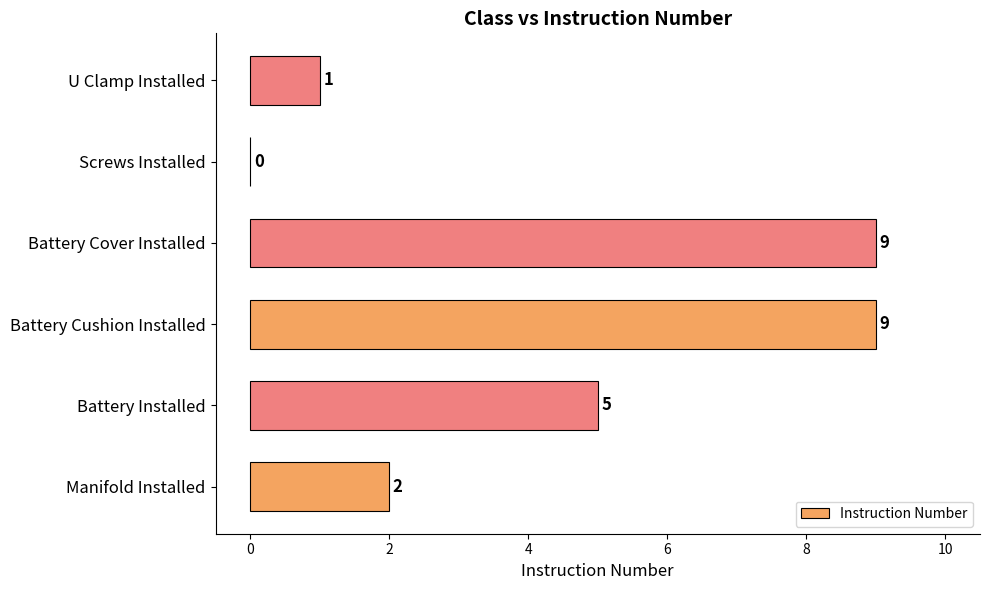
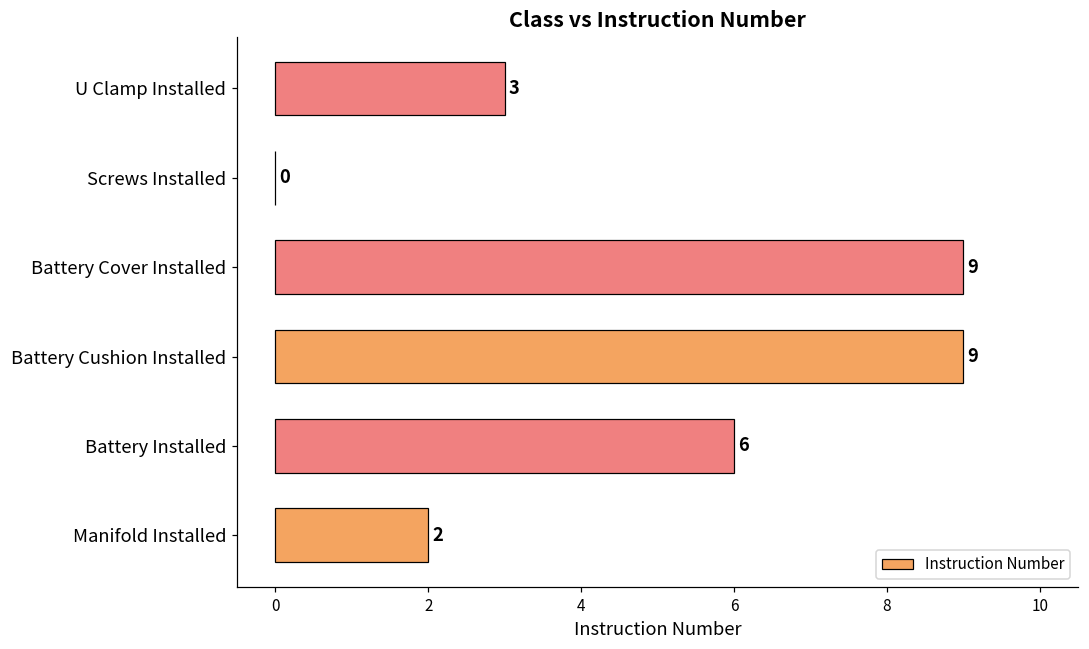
U Clamp Installed: 1 -> 3
Battery Installed: 5 -> 6
